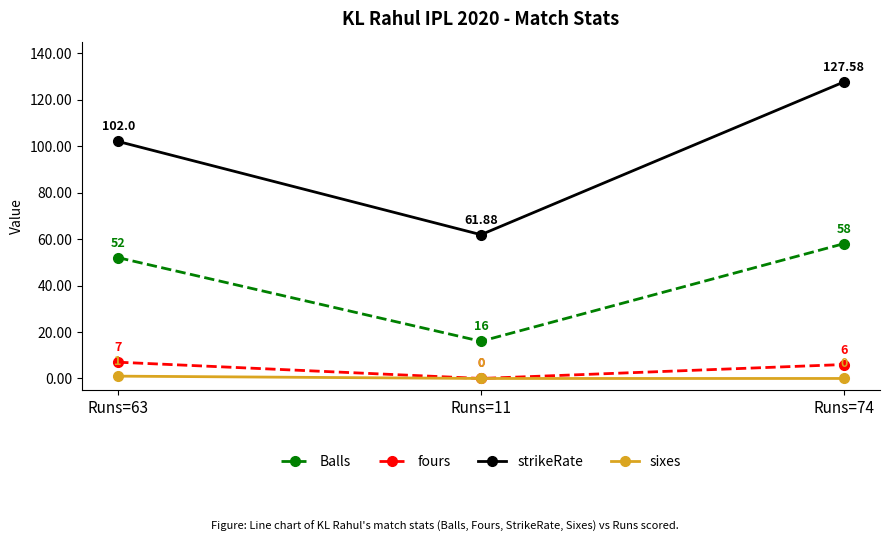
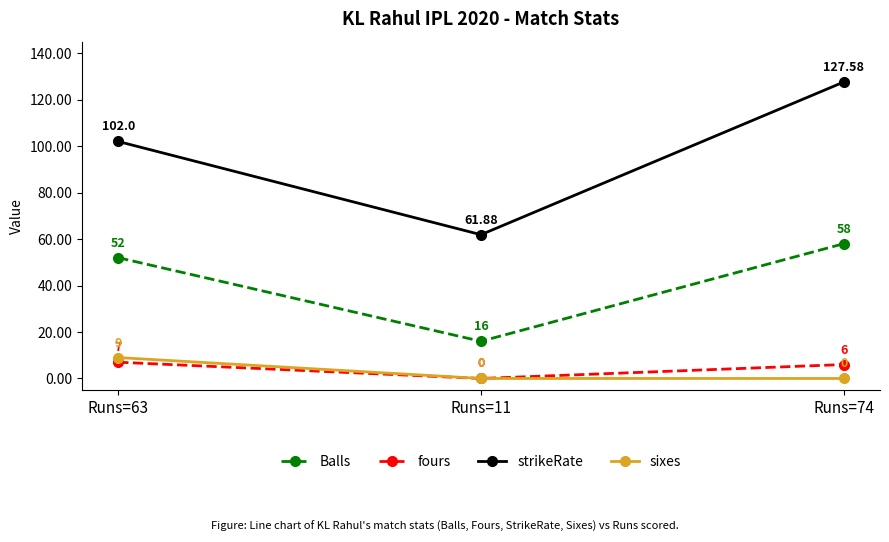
sixes, Runs=63: 1 -> 9
